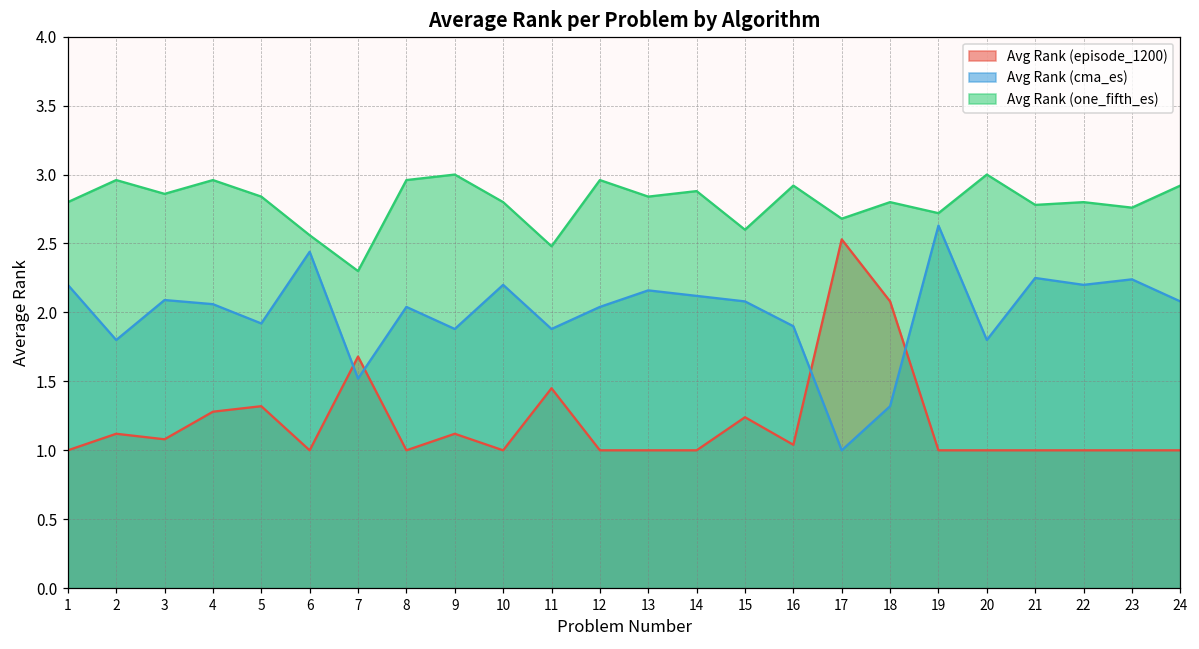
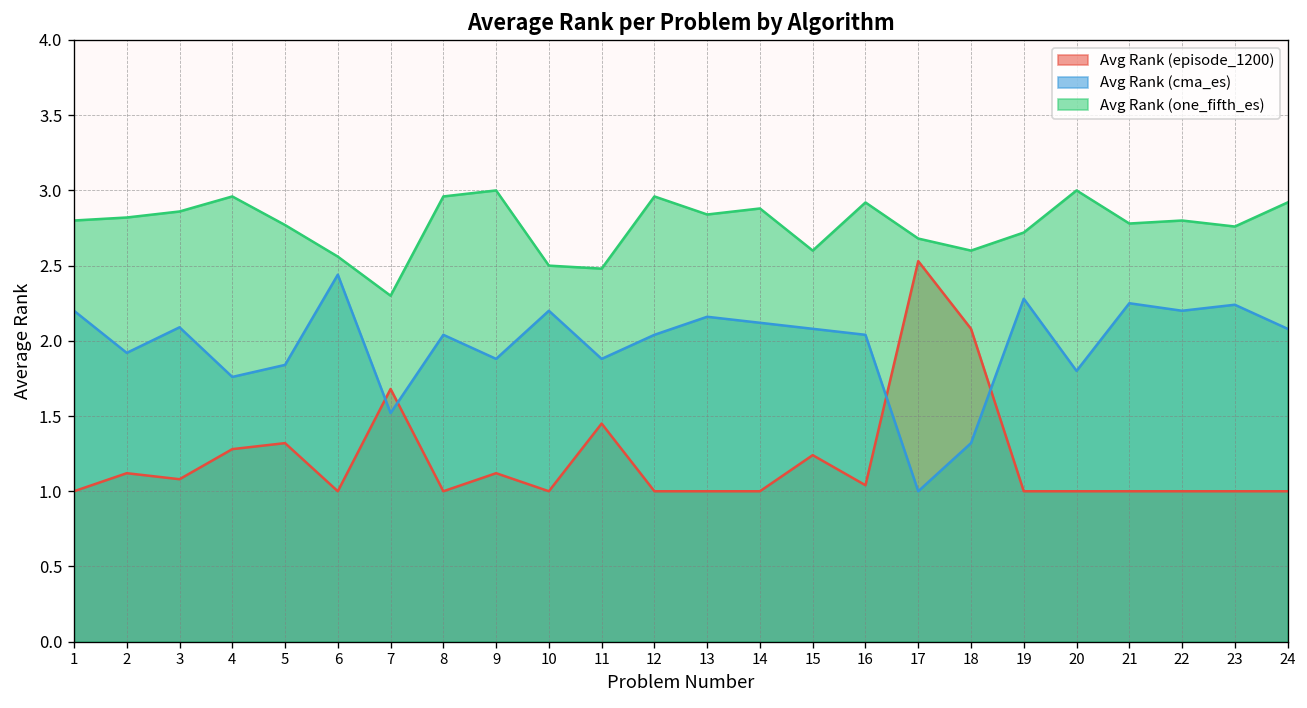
Avg Rank (cma_es), 2: 1.80 -> 1.92
Avg Rank (one_fifth_es), 2: 2.96 -> 2.82
Avg Rank (cma_es), 4: 2.06 -> 1.76
Avg Rank (cma_es), 5: 1.92 -> 1.84
Avg Rank (one_fifth_es), 5: 2.84 -> 2.77
Avg Rank (one_fifth_es), 10: 2.8 -> 2.5
Avg Rank (cma_es), 16: 1.90 -> 2.04
Avg Rank (one_fifth_es), 18: 2.8 -> 2.6
Avg Rank (cma_es), 19: 2.63 -> 2.28
